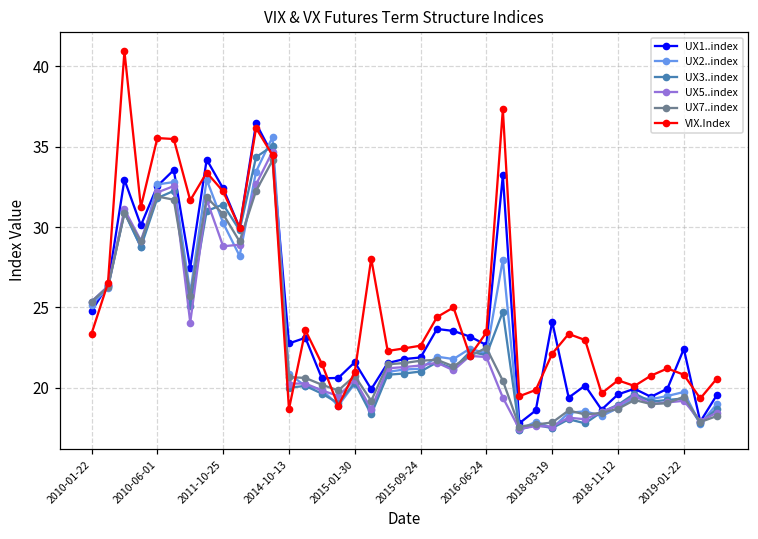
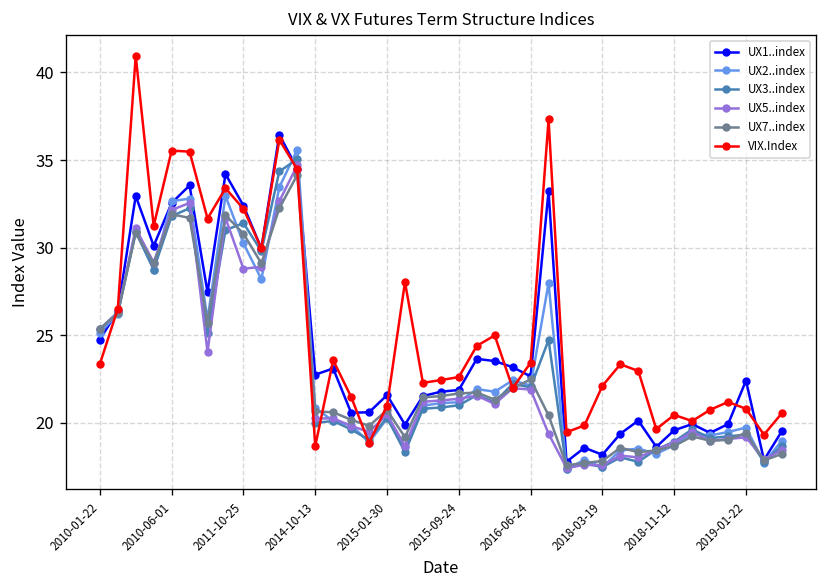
UX1..index, 2018-03-19: 24.1 -> 18.2
